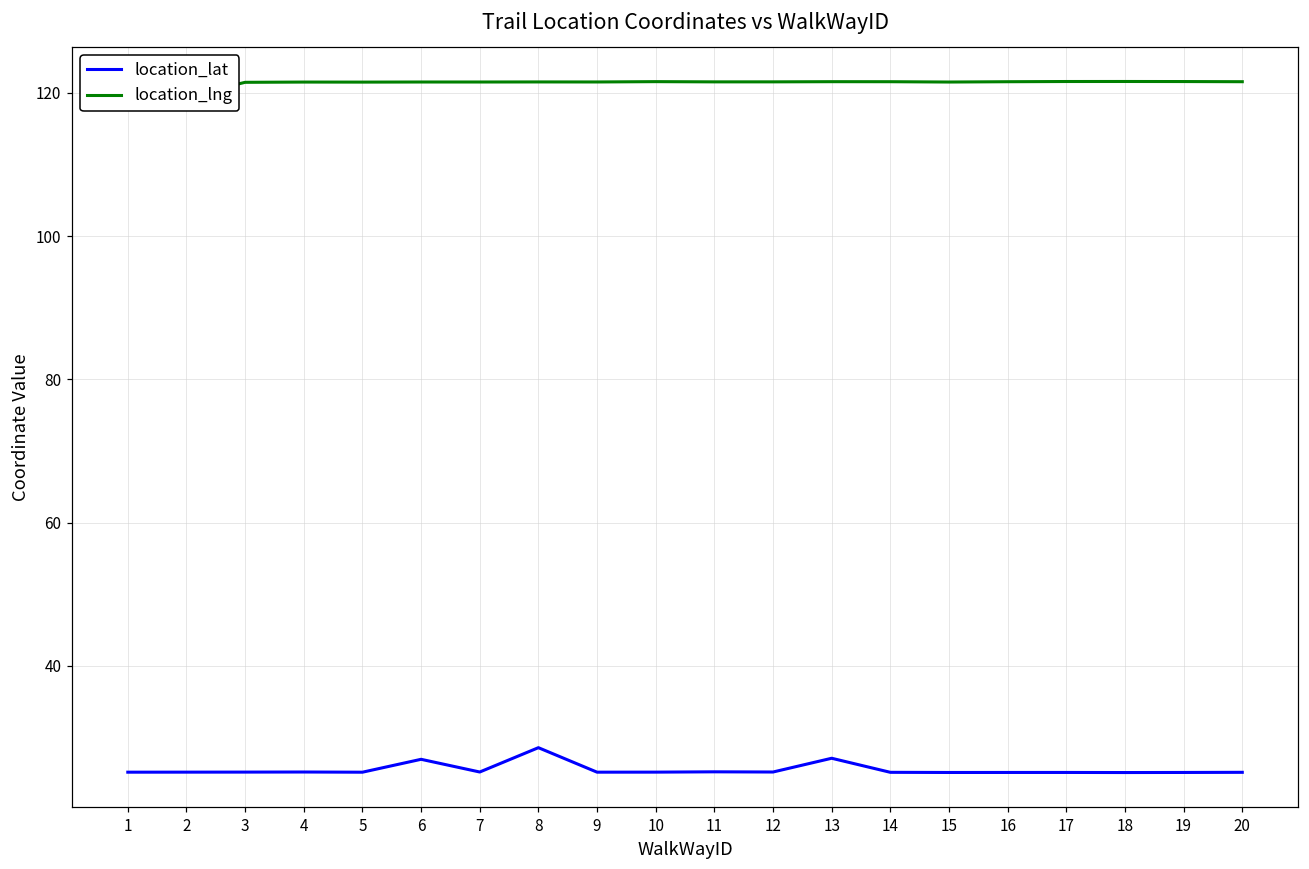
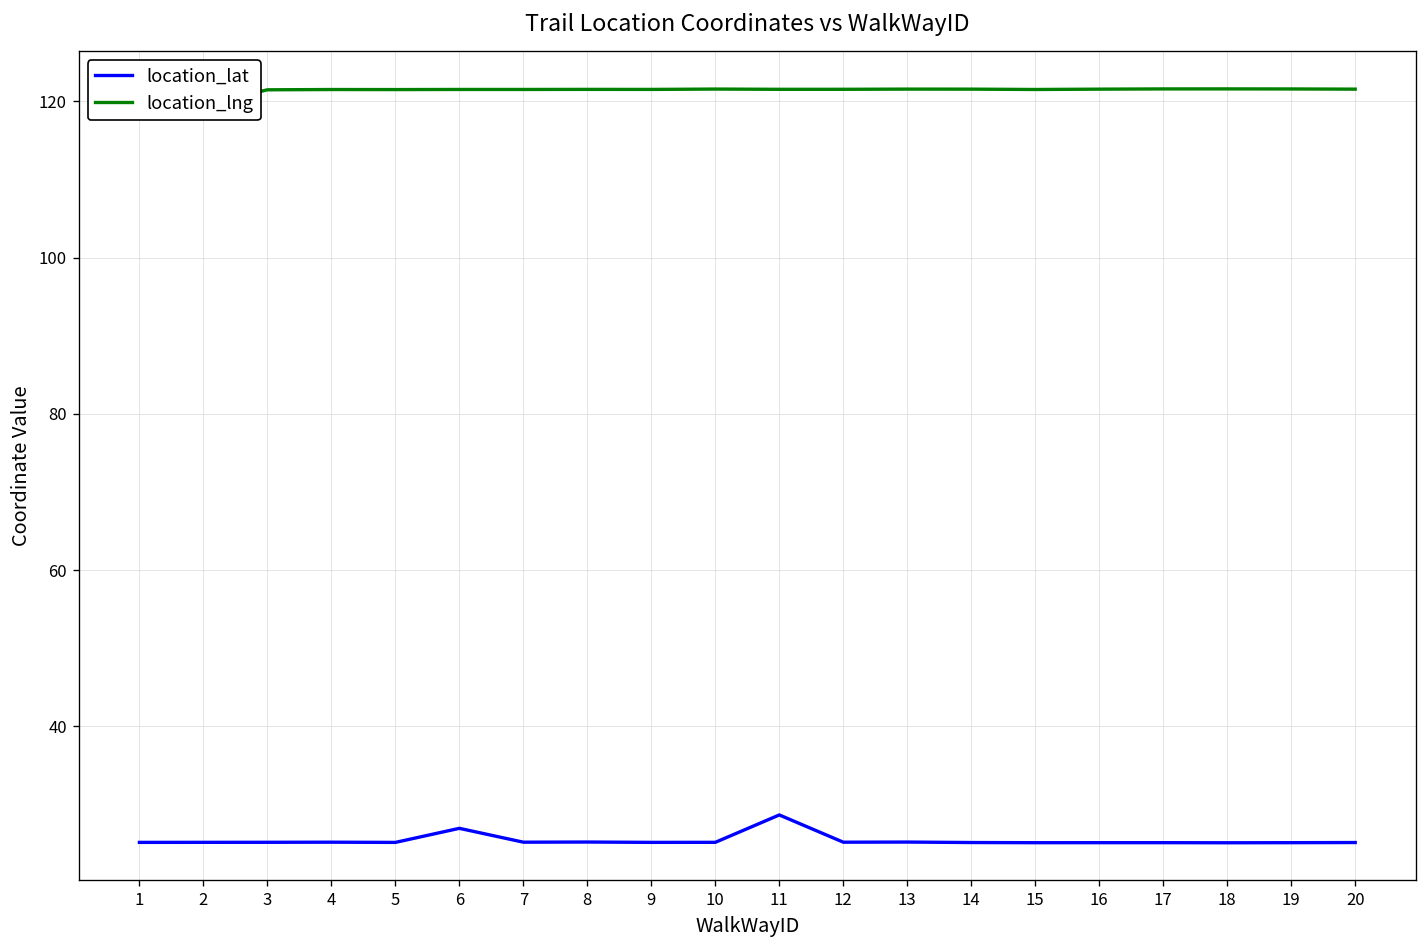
location_lat, 8: 29 -> 25
location_lat, 11: 25 -> 29
location_lat, 13: 27 -> 25
